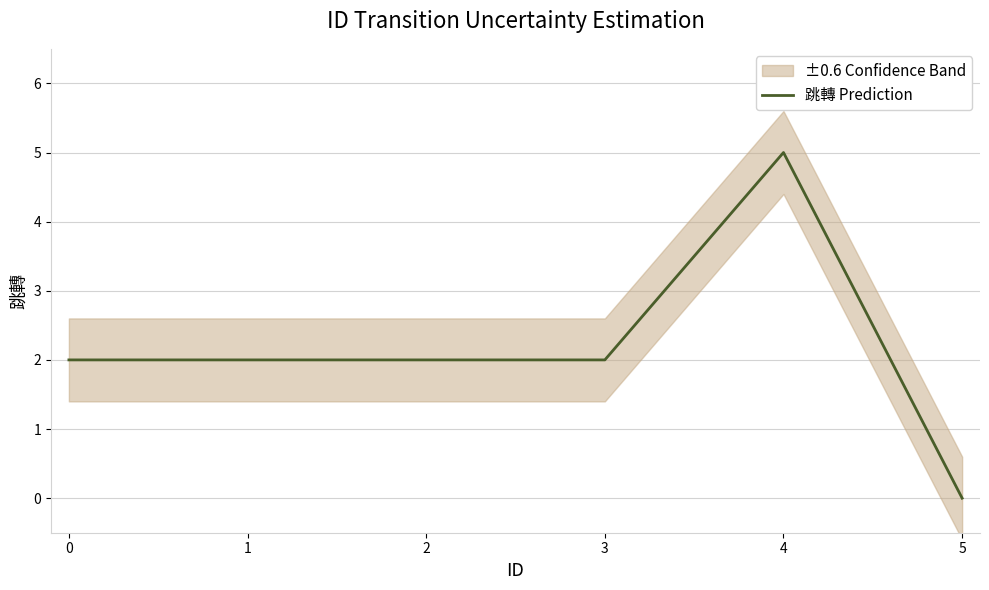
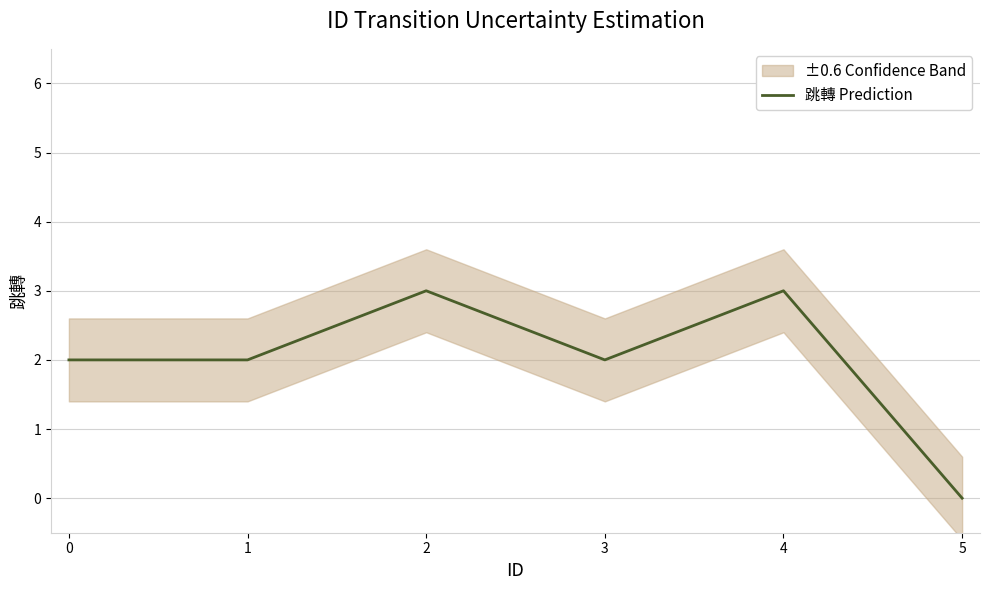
跳轉 Prediction, 2: 2 -> 3
跳轉 Prediction, 4: 5 -> 3
